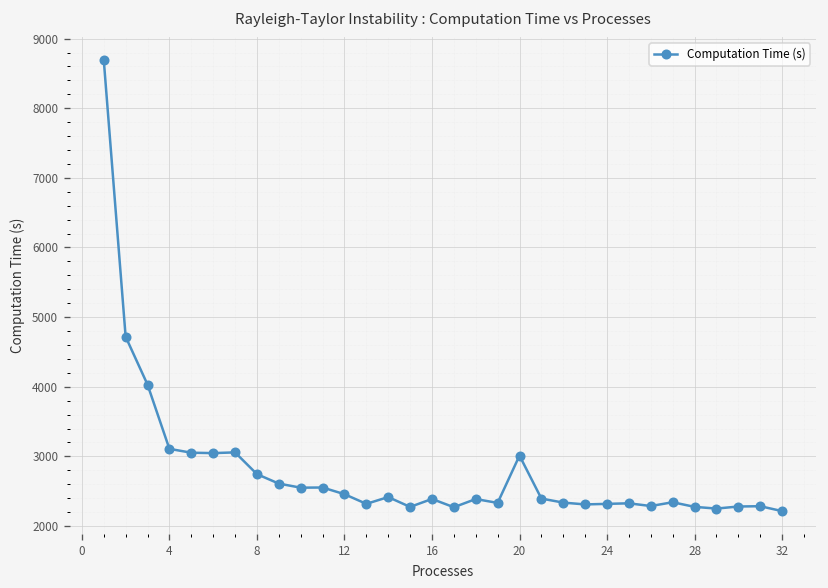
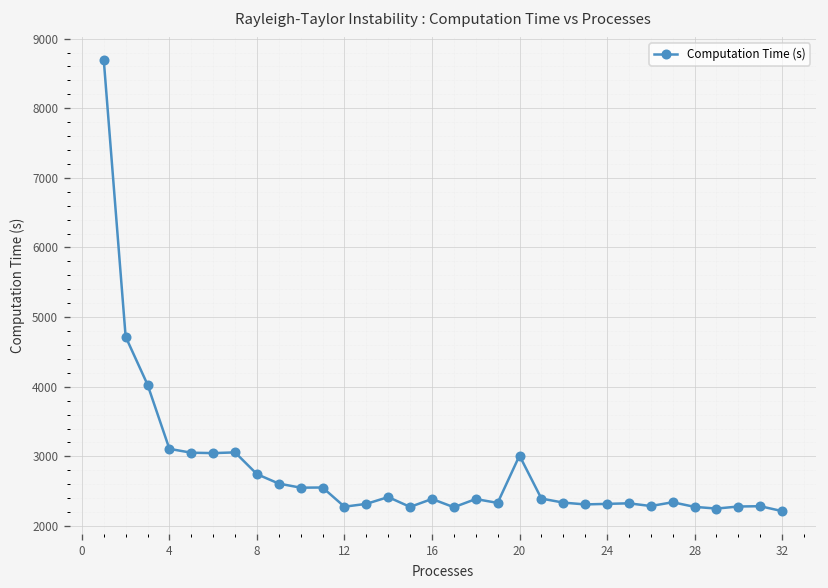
12: 2500 -> 2300
